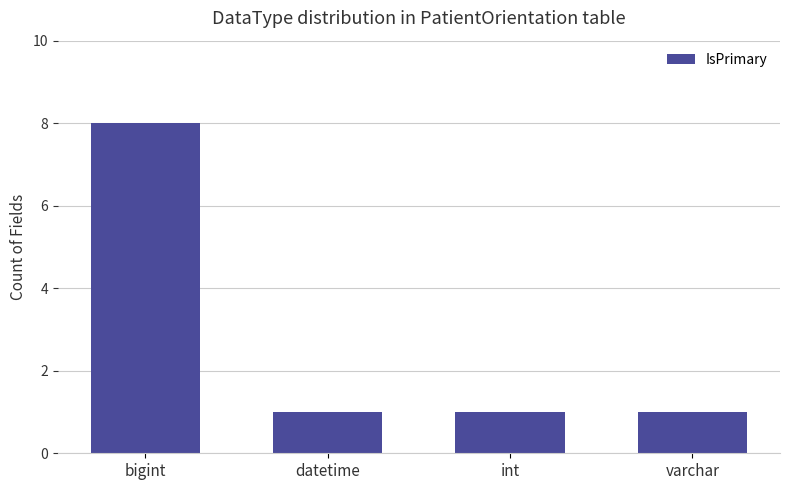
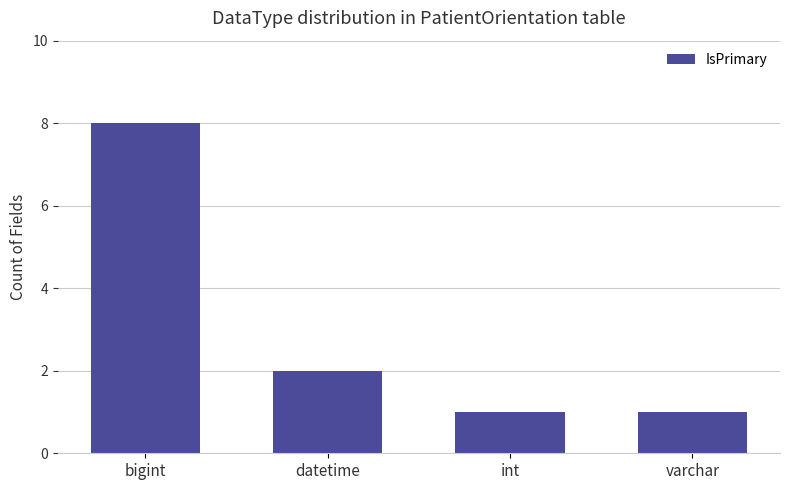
datetime: 1 -> 2
